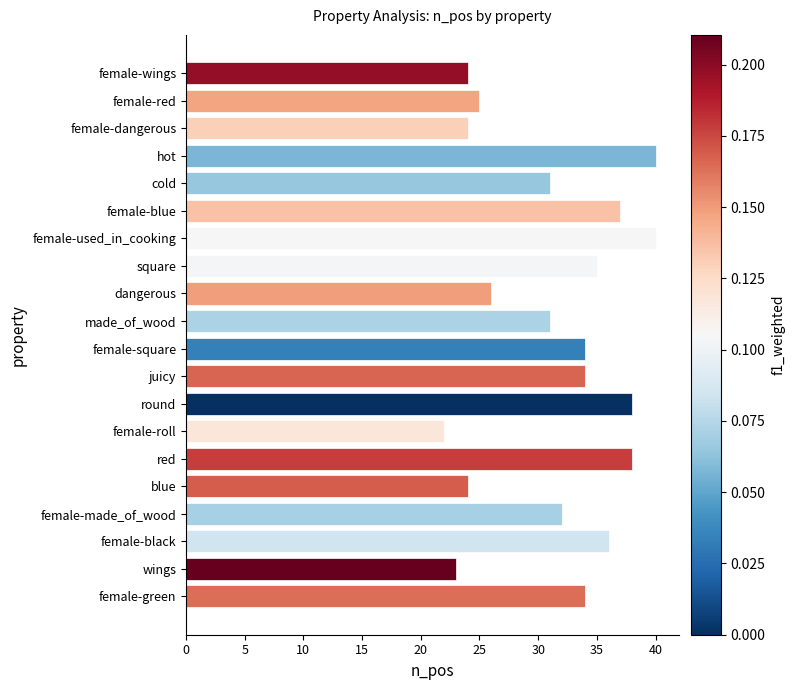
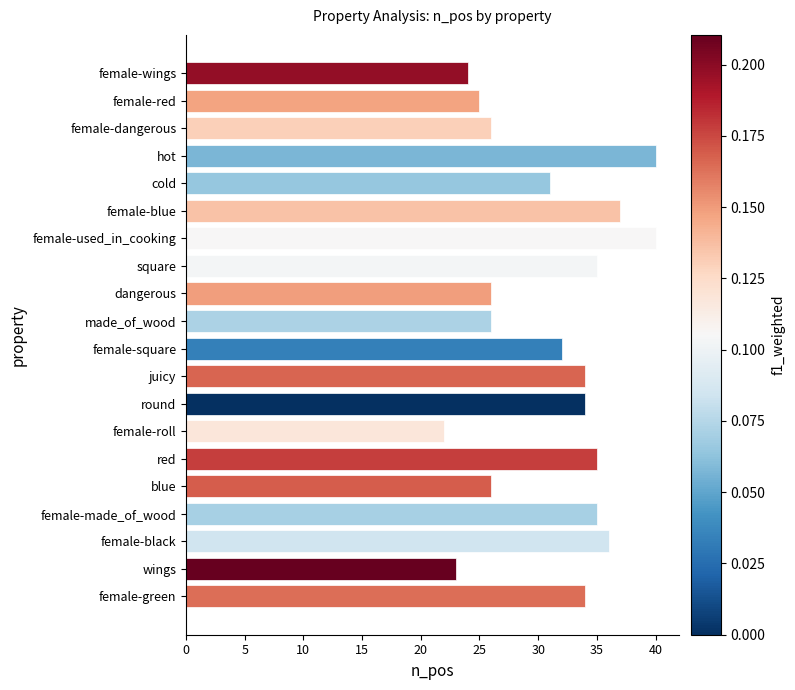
female-dangerous: 24 -> 26
made_of_wood: 31 -> 26
female-square: 34 -> 32
round: 38 -> 34
red: 38 -> 35
blue: 24 -> 26
female-made_of_wood: 32 -> 35
